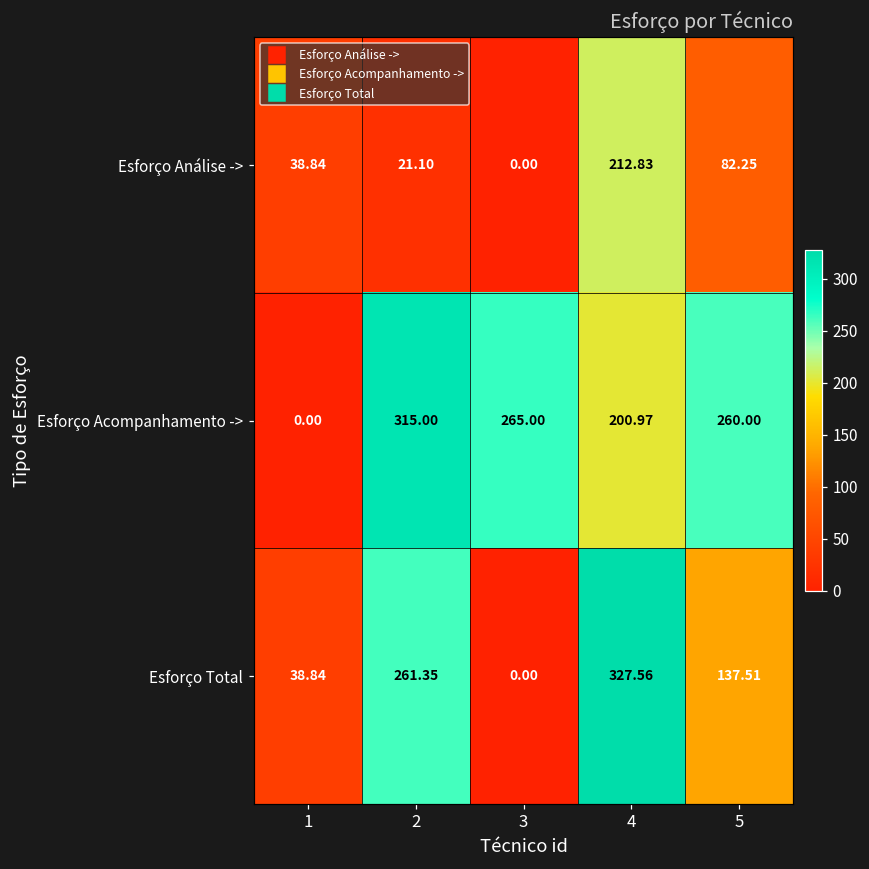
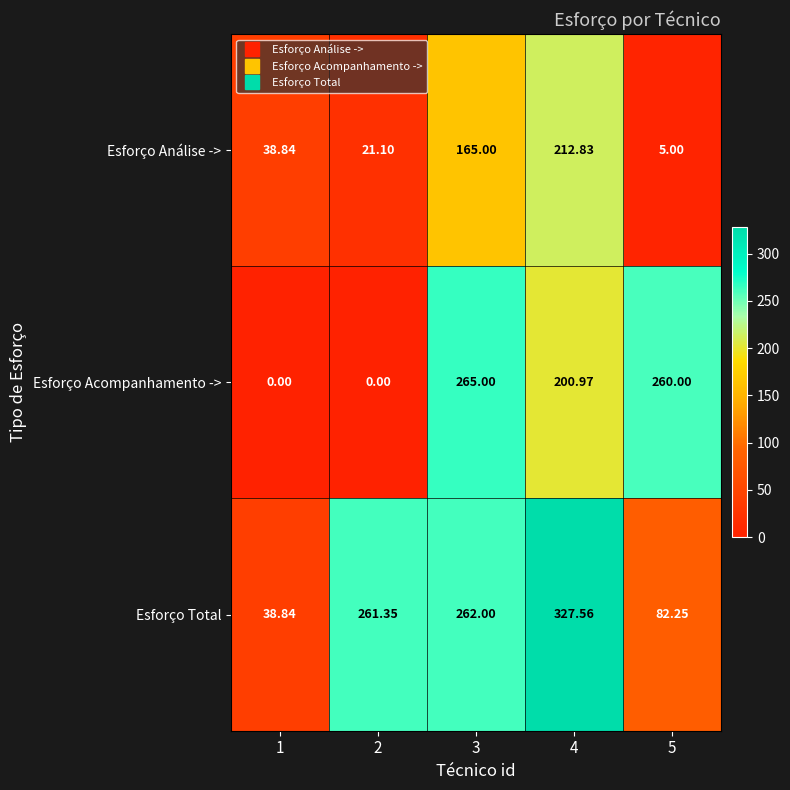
Esforço Análise ->, 3: 0.00 -> 165.00
Esforço Análise ->, 5: 82.25 -> 5.00
Esforço Acompanhamento ->, 2: 315.00 -> 0.00
Esforço Total, 3: 0.00 -> 262.00
Esforço Total, 5: 137.51 -> 82.25
